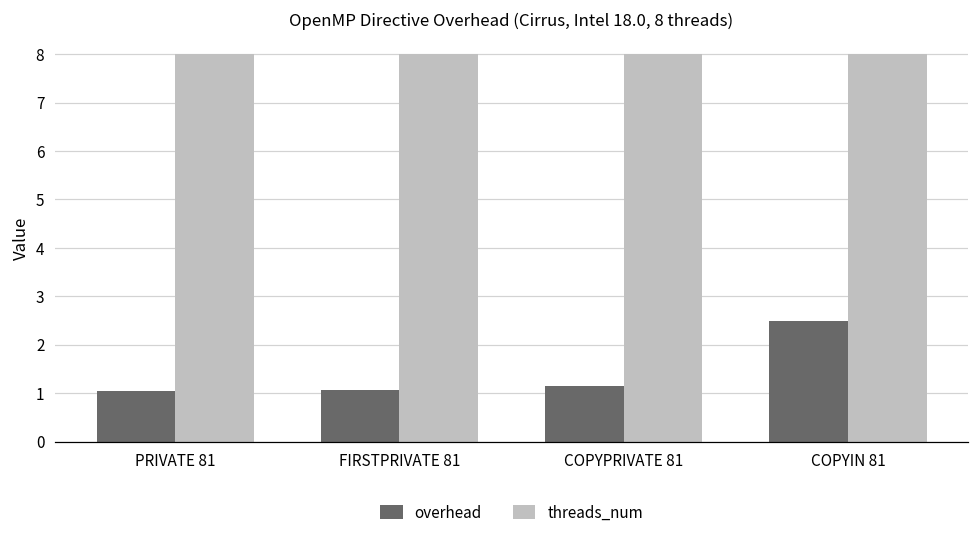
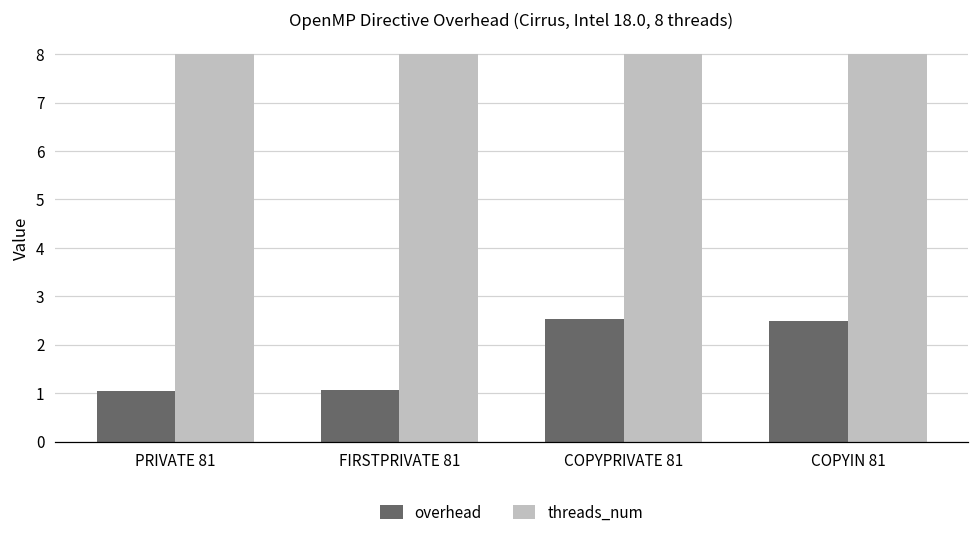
overhead, COPYPRIVATE 81: 1.2 -> 2.5
